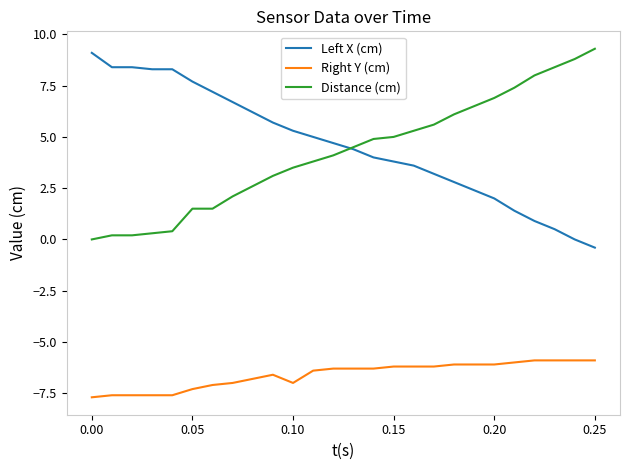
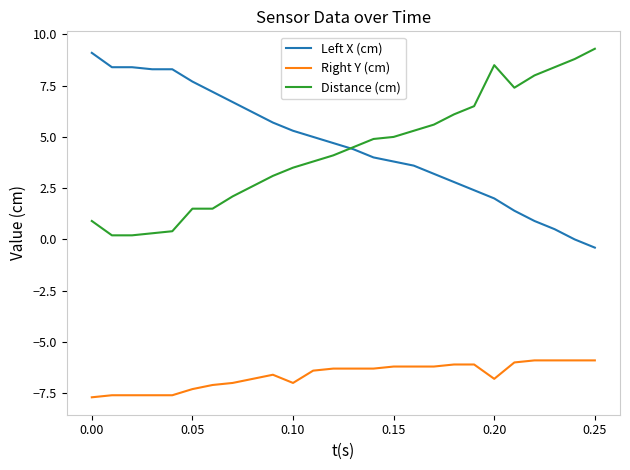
Distance (cm), 0.00: 0.0 -> 0.9
Right Y (cm), 0.20: -6.1 -> -6.8
Distance (cm), 0.20: 6.9 -> 8.5
